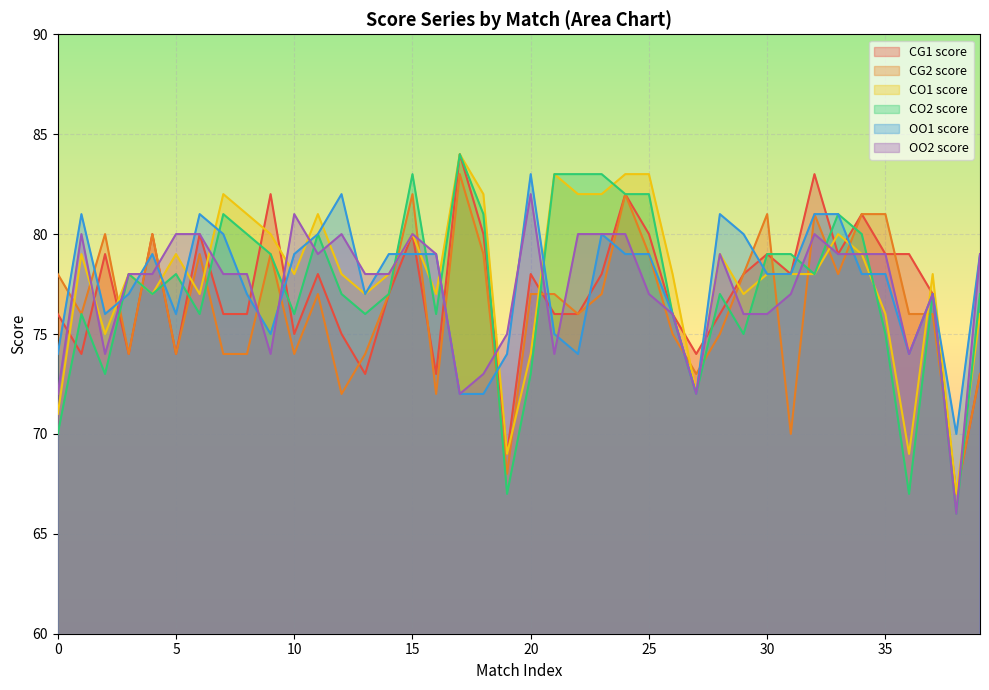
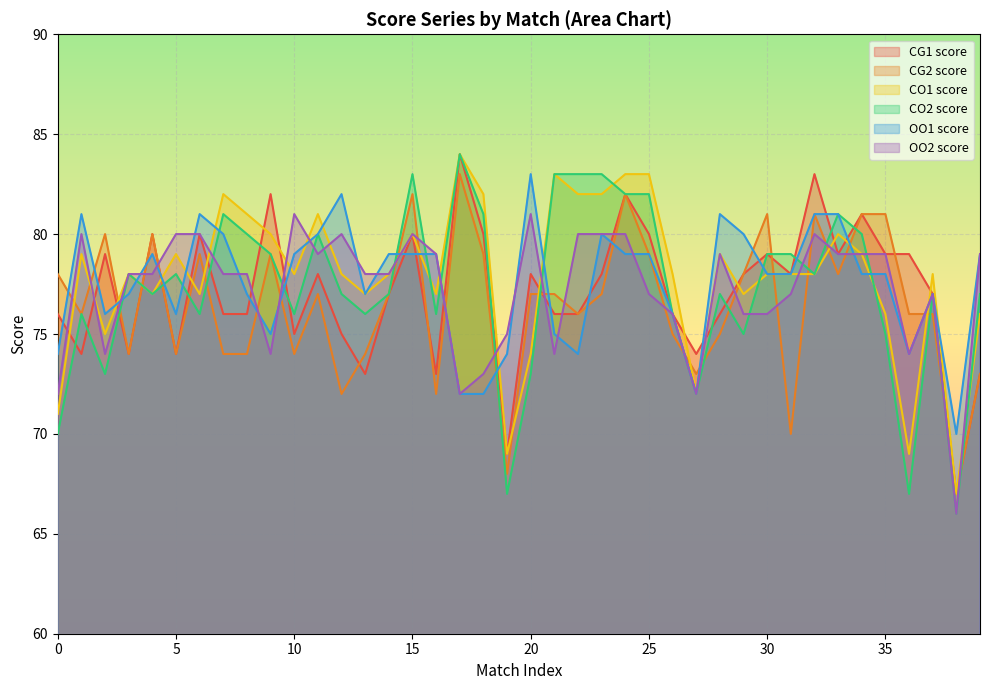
OO2 score, 20: 82 -> 81
